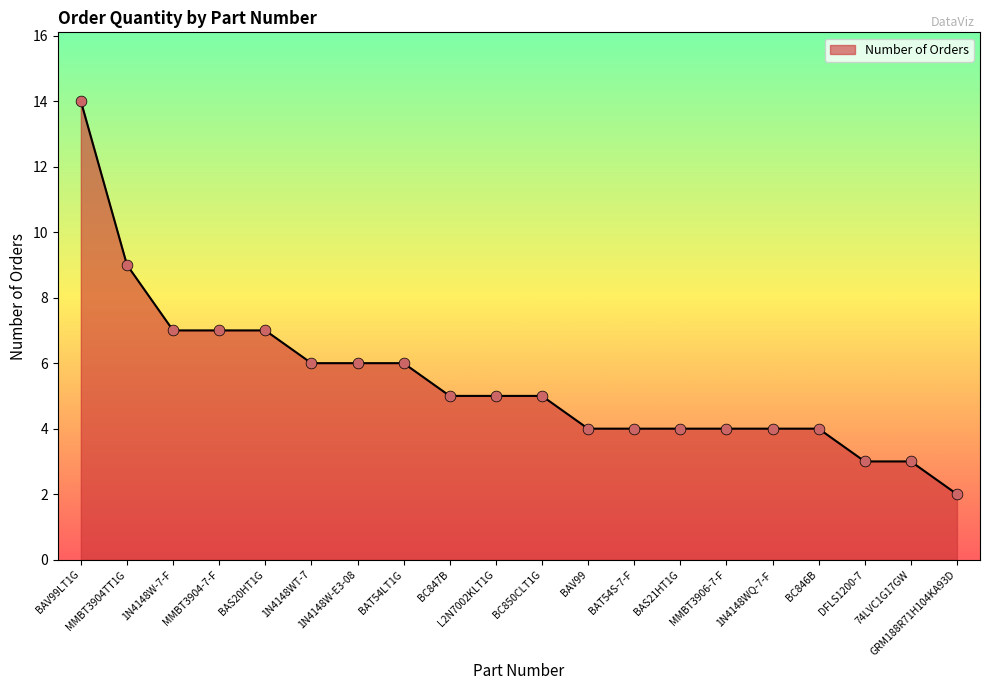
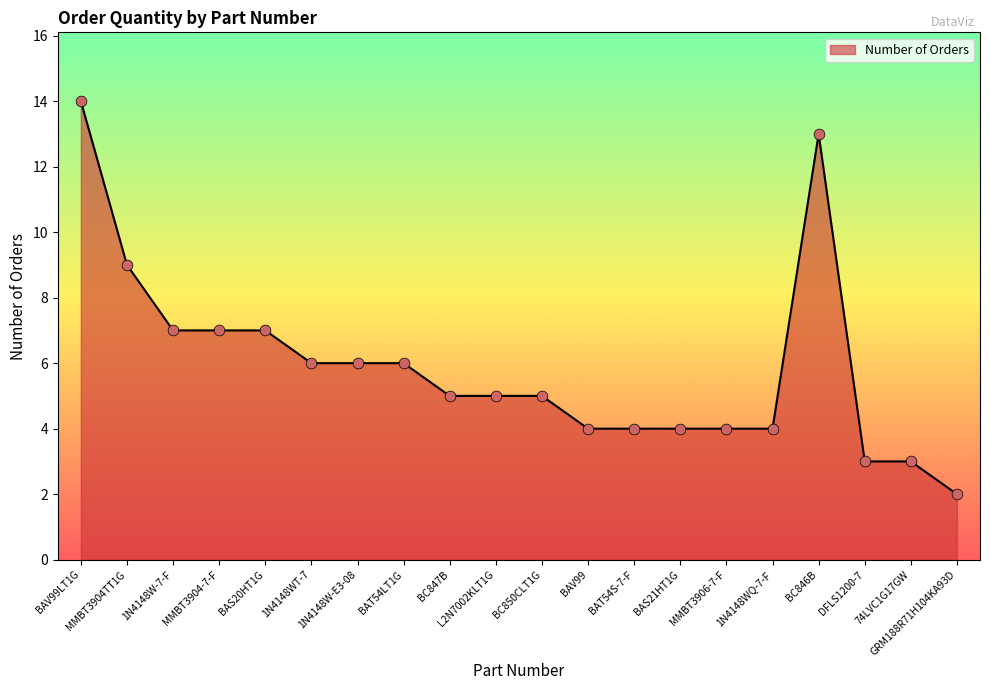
BC846B: 4 -> 13
